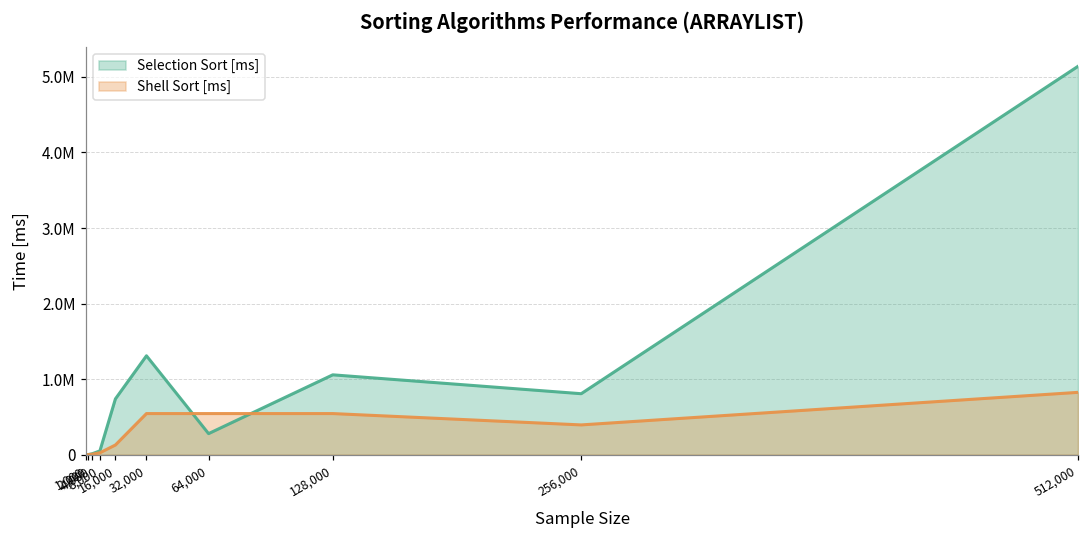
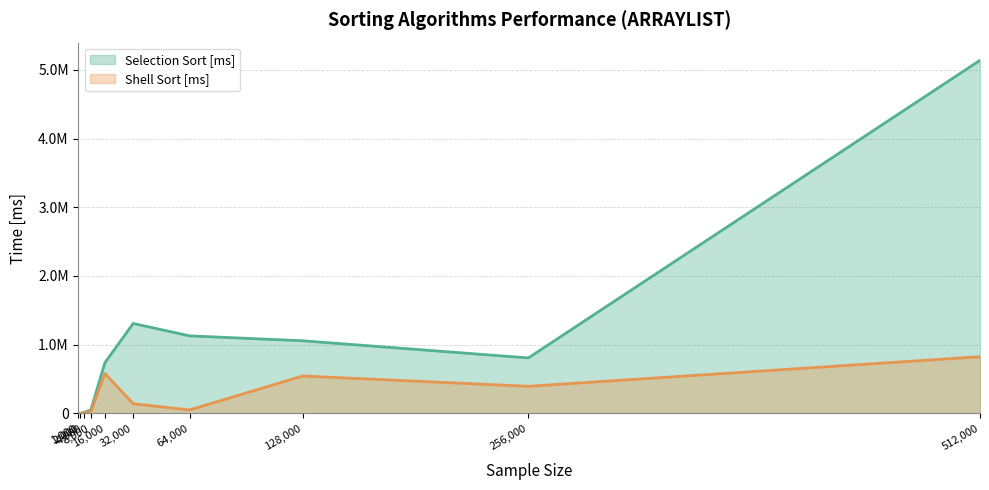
Shell Sort [ms], 16,000: 100000 -> 600000
Shell Sort [ms], 32,000: 500000 -> 100000
Selection Sort [ms], 64,000: 300000 -> 1100000
Shell Sort [ms], 64,000: 500000 -> 100000
